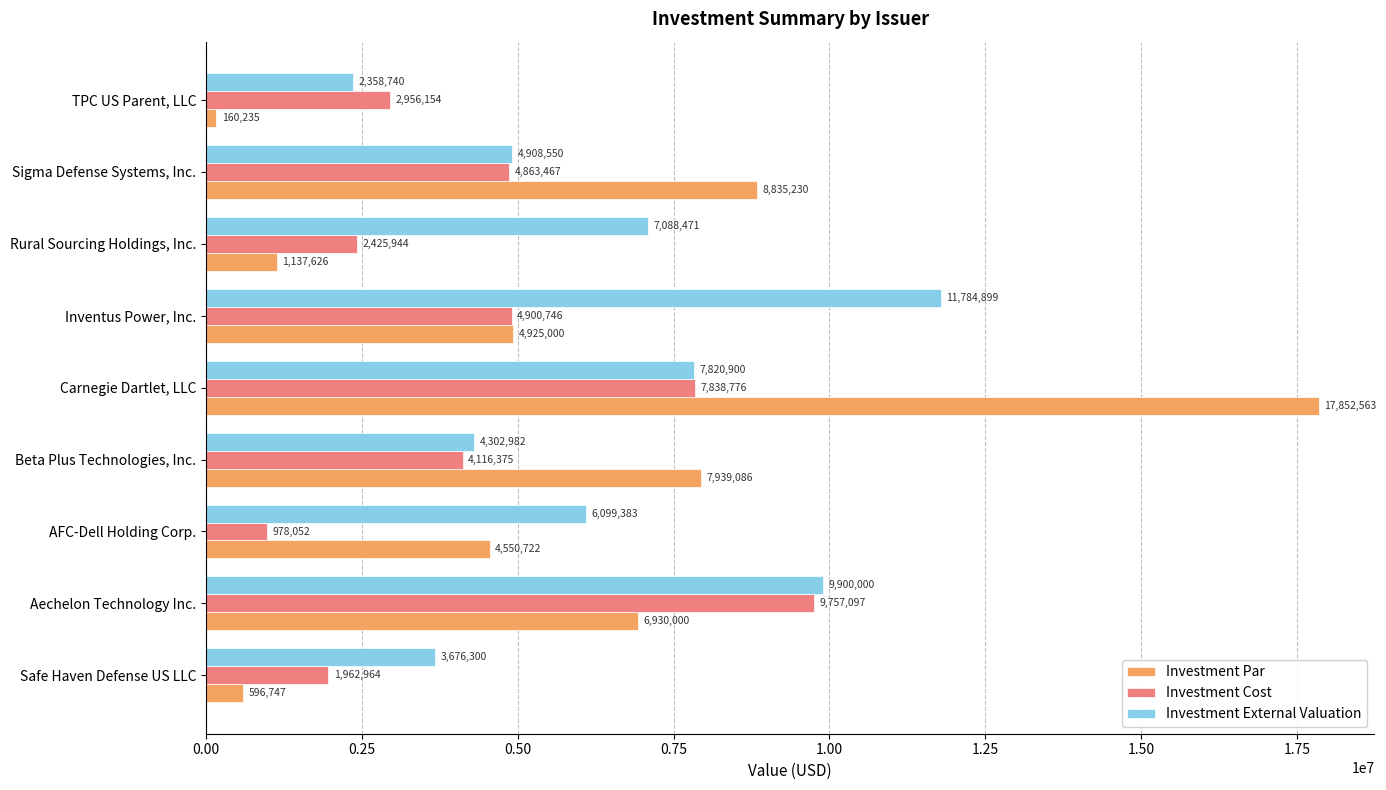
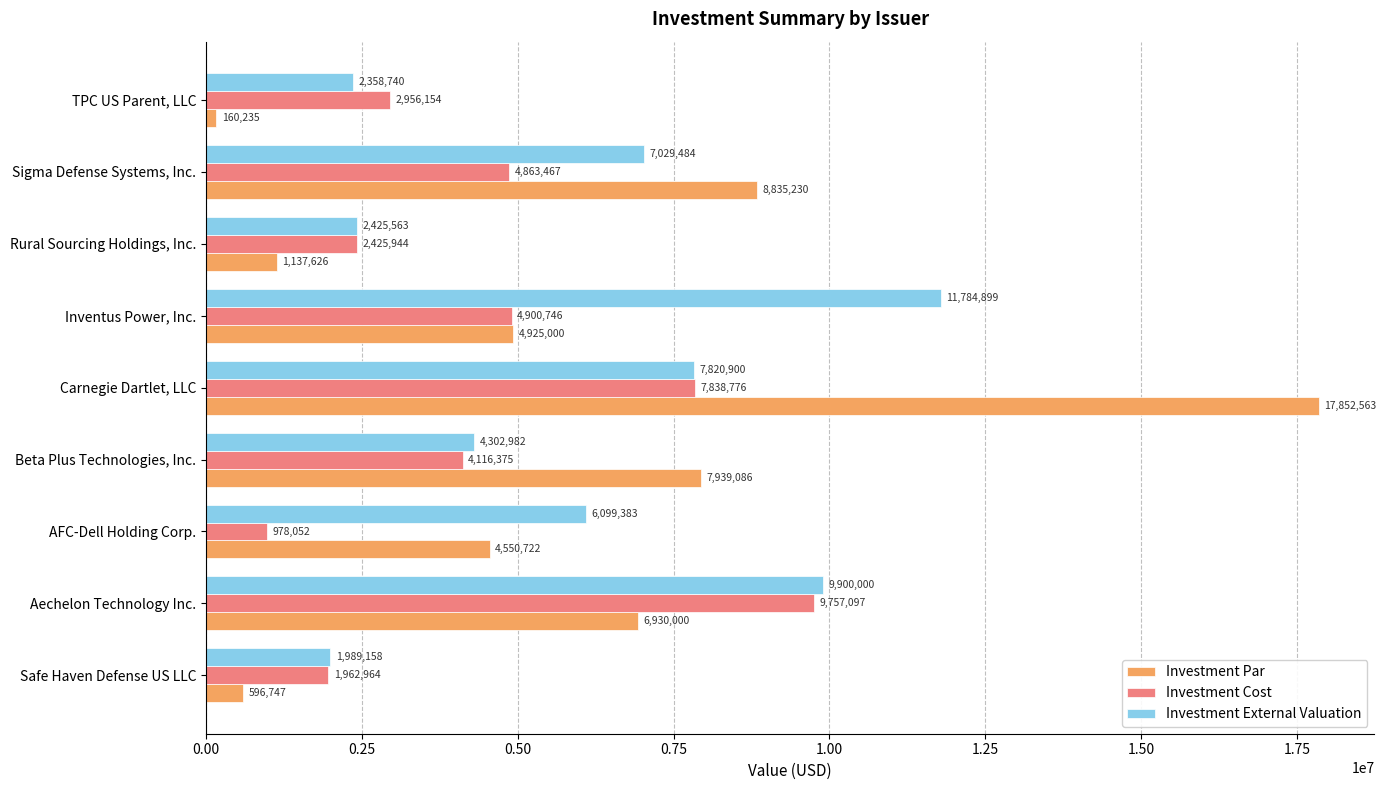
Investment External Valuation, Sigma Defense Systems, Inc.: 4,908,550 -> 7,029,484
Investment External Valuation, Rural Sourcing Holdings, Inc.: 7,088,471 -> 2,425,563
Investment External Valuation, Safe Haven Defense US LLC: 3,676,300 -> 1,989,158
